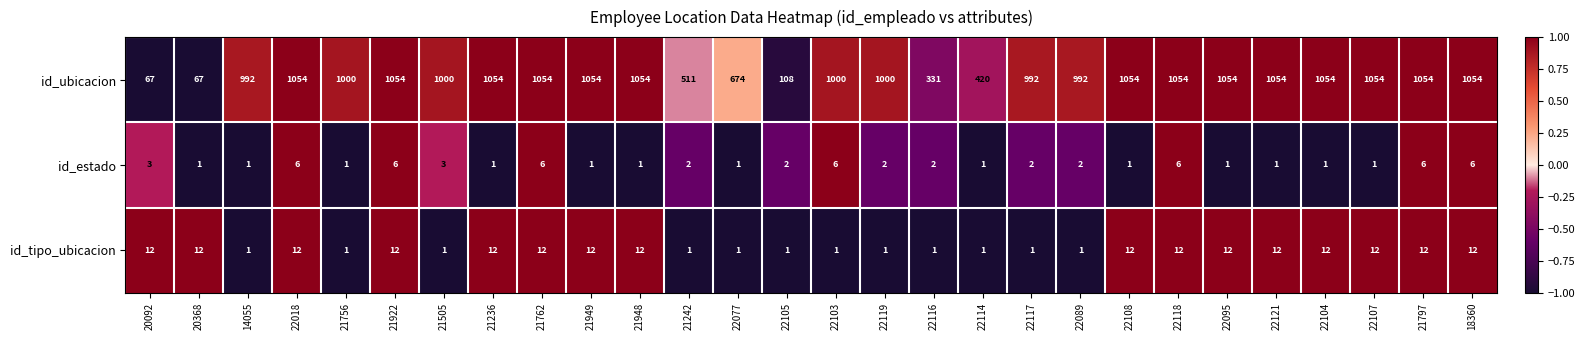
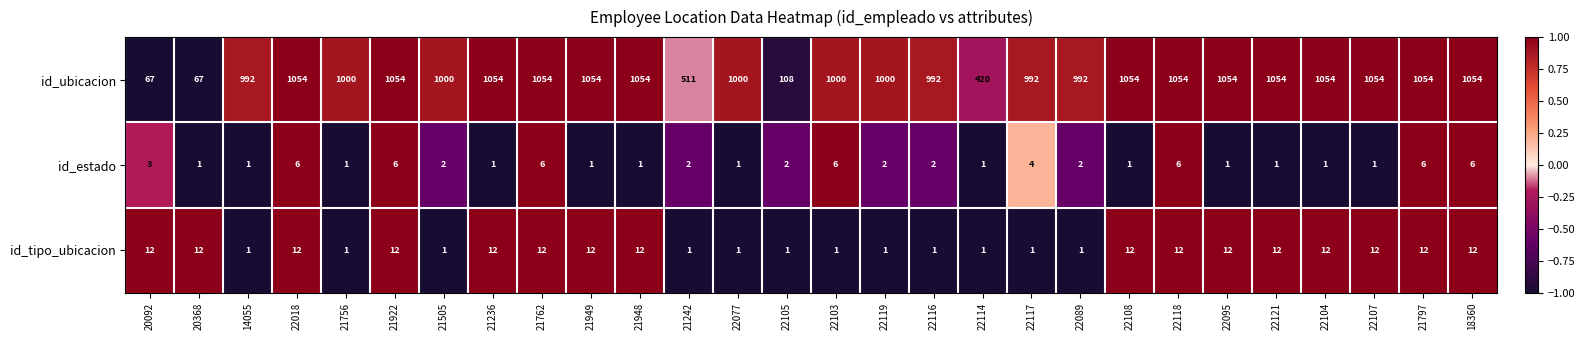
id_ubicacion, 22077: 674 -> 1000
id_ubicacion, 22116: 331 -> 992
id_estado, 21505: 3 -> 2
id_estado, 22117: 2 -> 4
